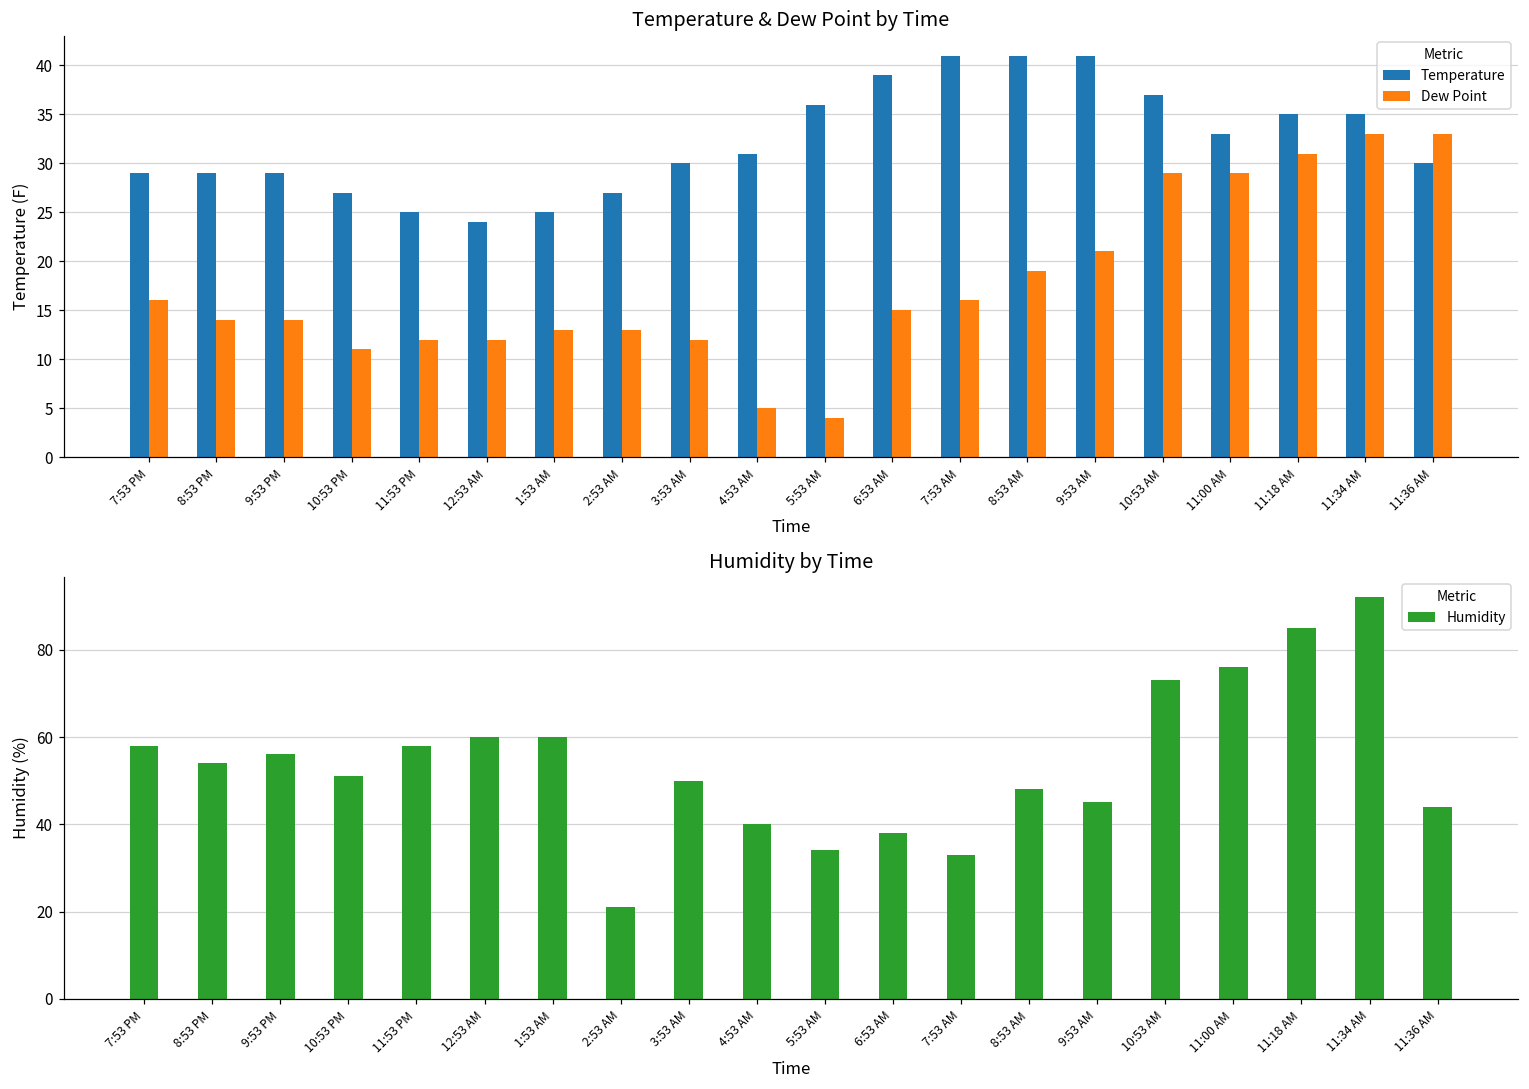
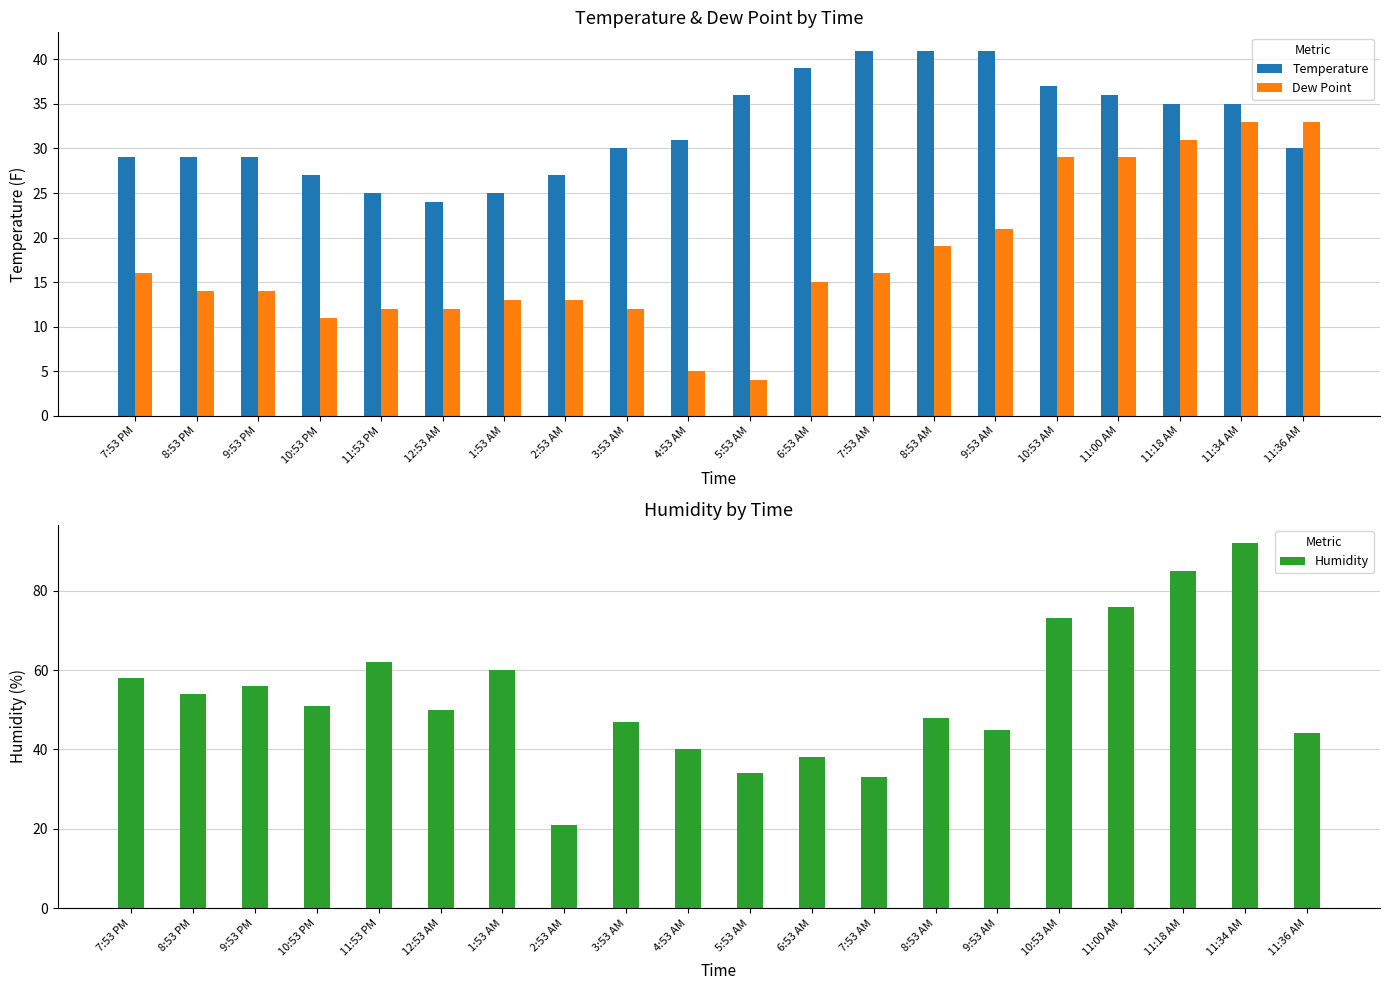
Temperature & Dew Point by Time, Temperature, 11:00 AM: 33 -> 36
Humidity by Time, 11:53 PM: 58 -> 62
Humidity by Time, 12:53 AM: 60 -> 50
Humidity by Time, 3:53 AM: 50 -> 47
